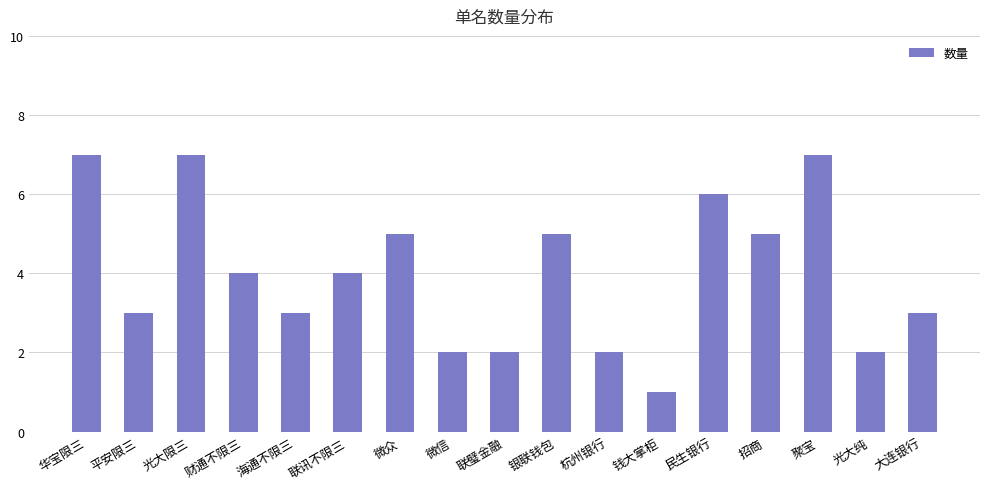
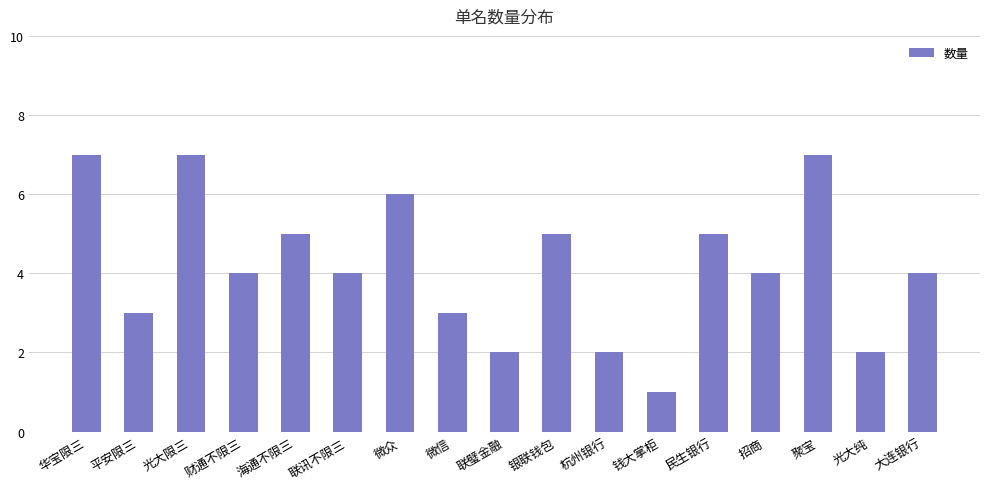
海通不限三: 3 -> 5
微众: 5 -> 6
微信: 2 -> 3
民生银行: 6 -> 5
招商: 5 -> 4
大连银行: 3 -> 4
